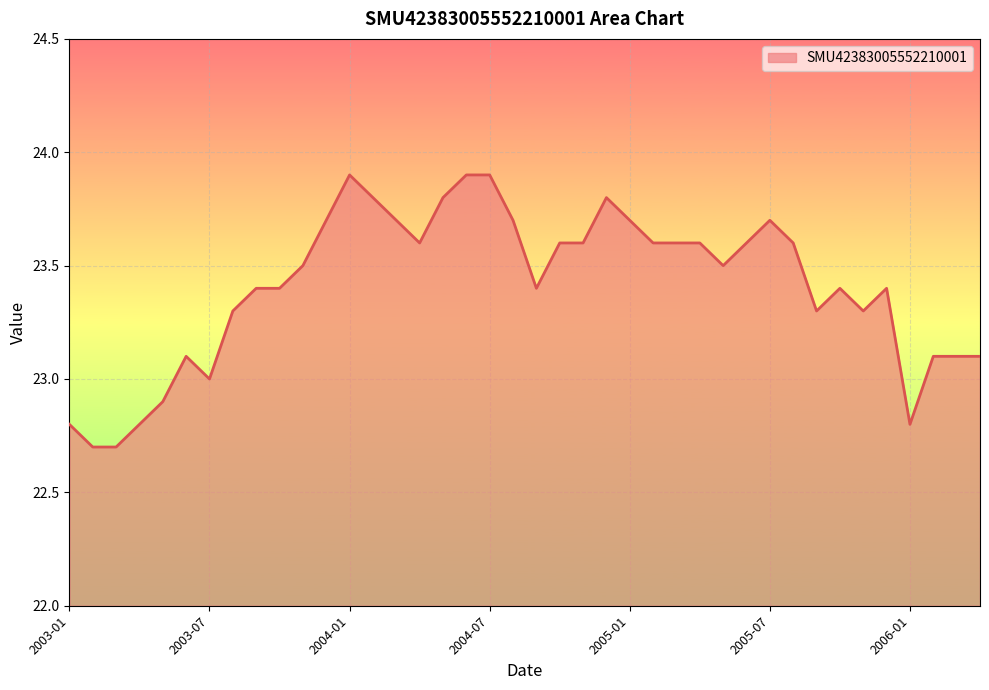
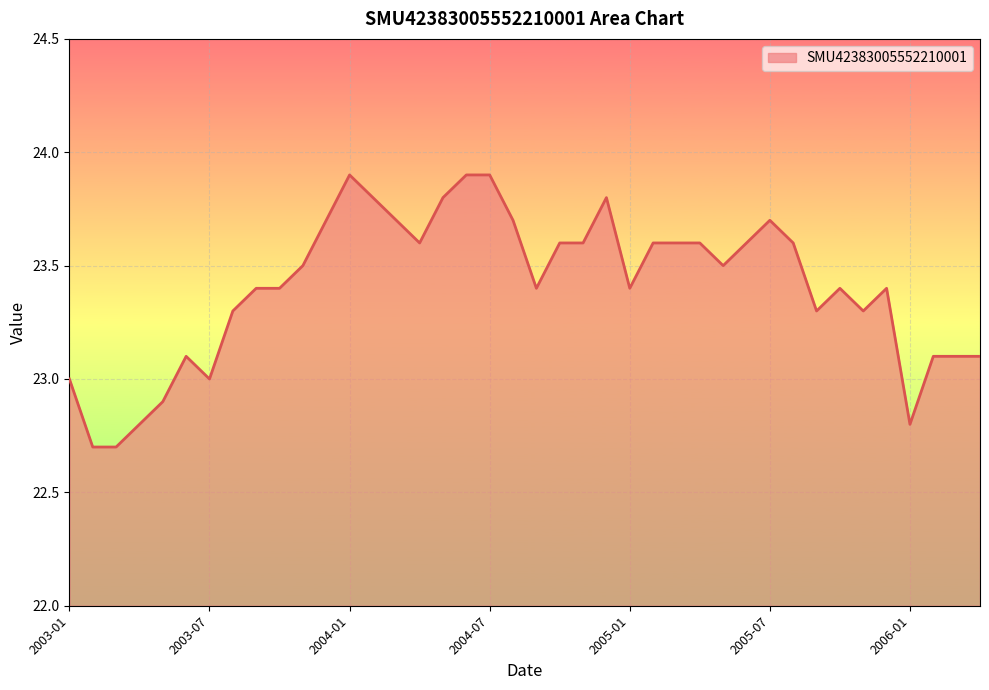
2003-01: 22.8 -> 23.0
2005-01: 23.7 -> 23.4
